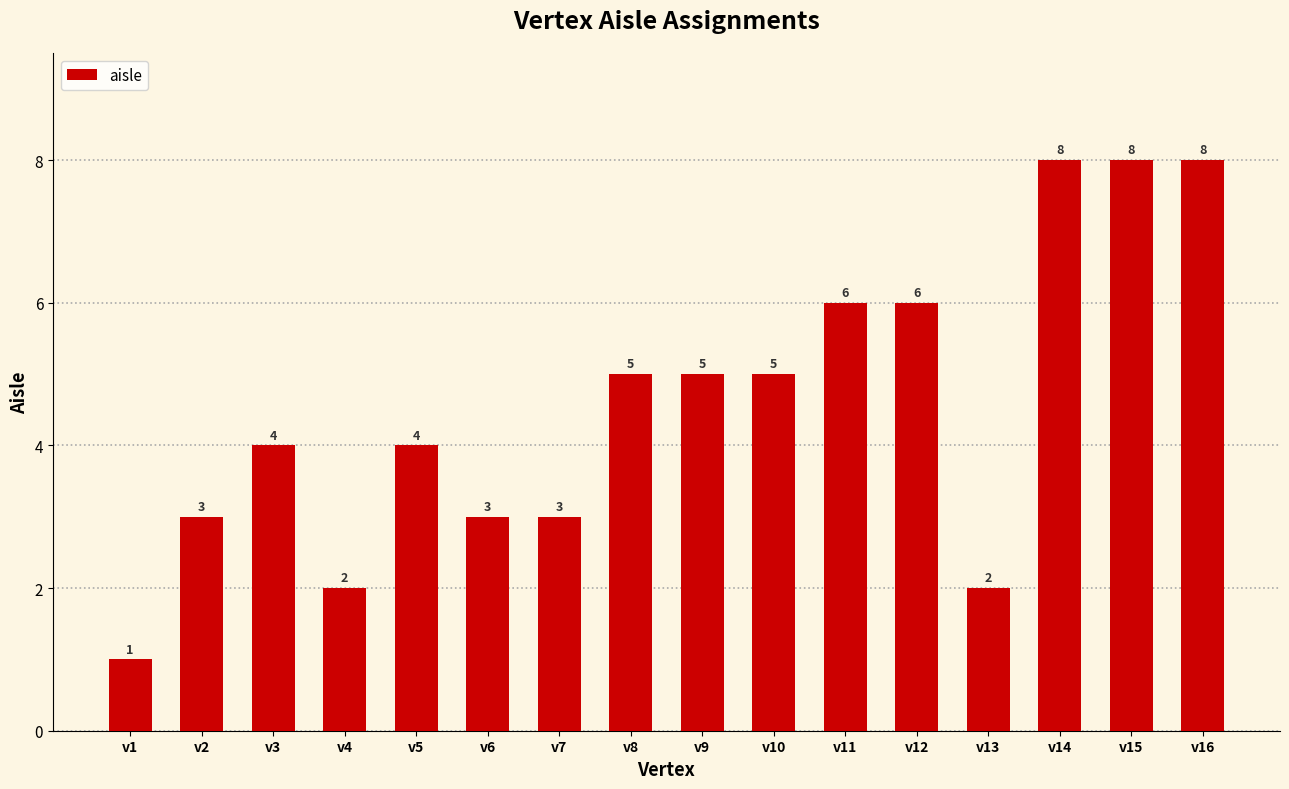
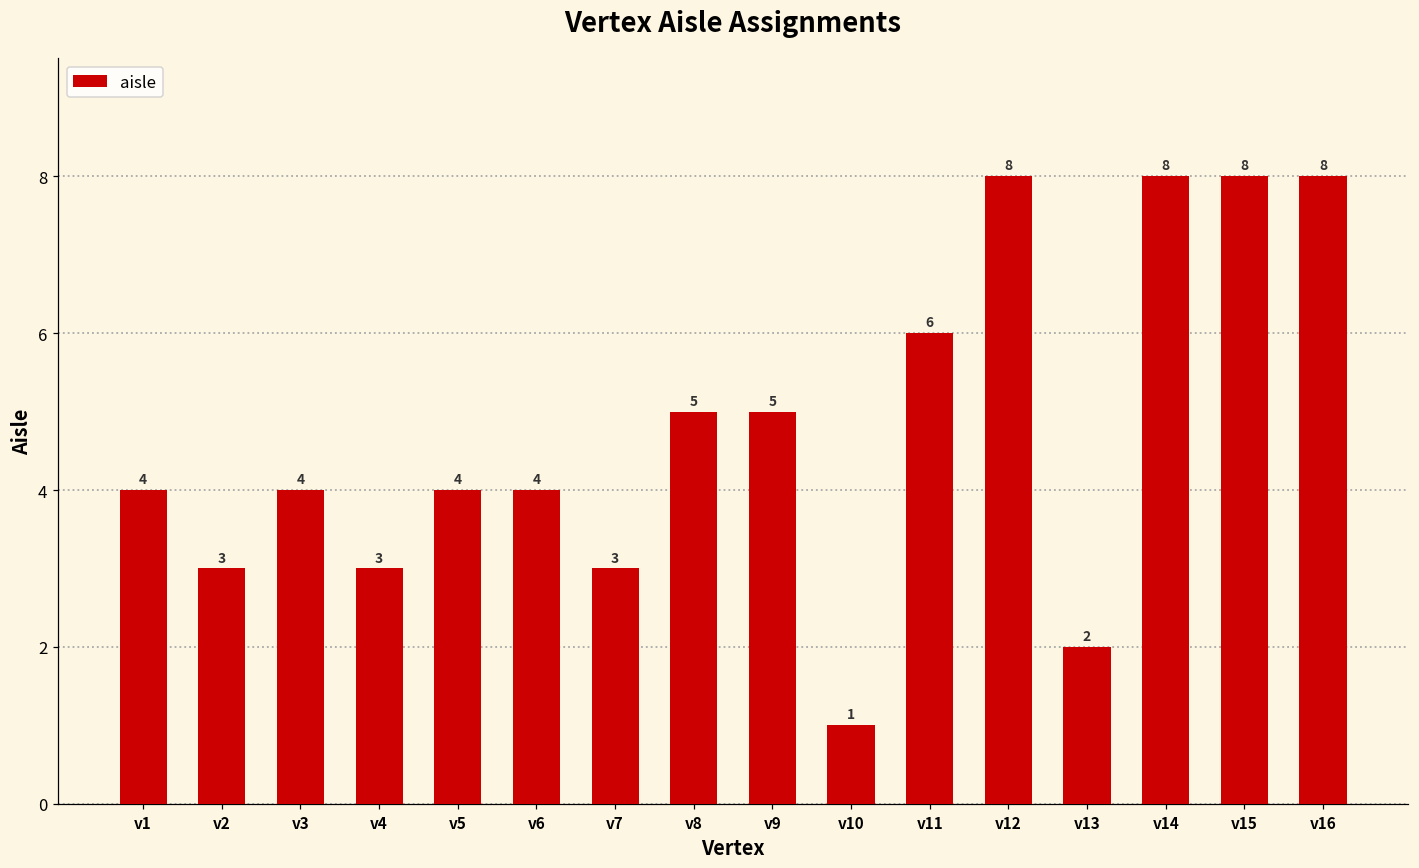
v1: 1 -> 4
v4: 2 -> 3
v6: 3 -> 4
v10: 5 -> 1
v12: 6 -> 8
